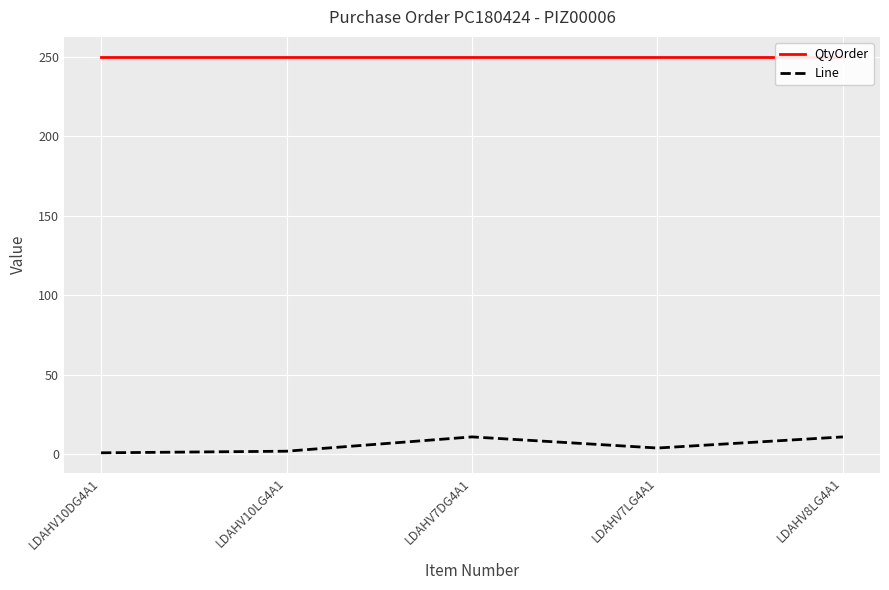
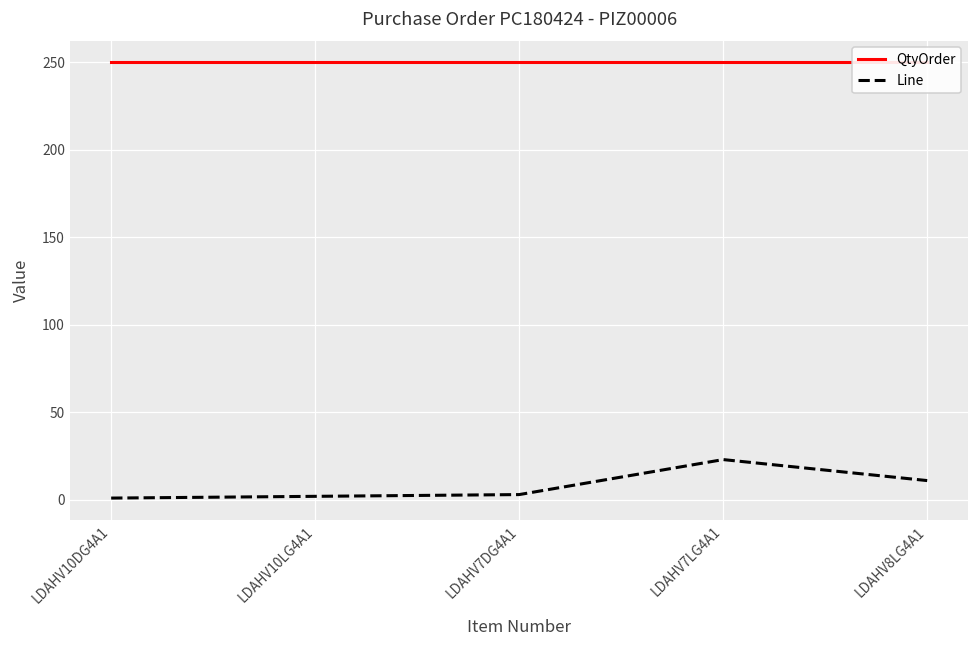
Line, LDAHV7DG4A1: 11 -> 3
Line, LDAHV7LG4A1: 4 -> 23
